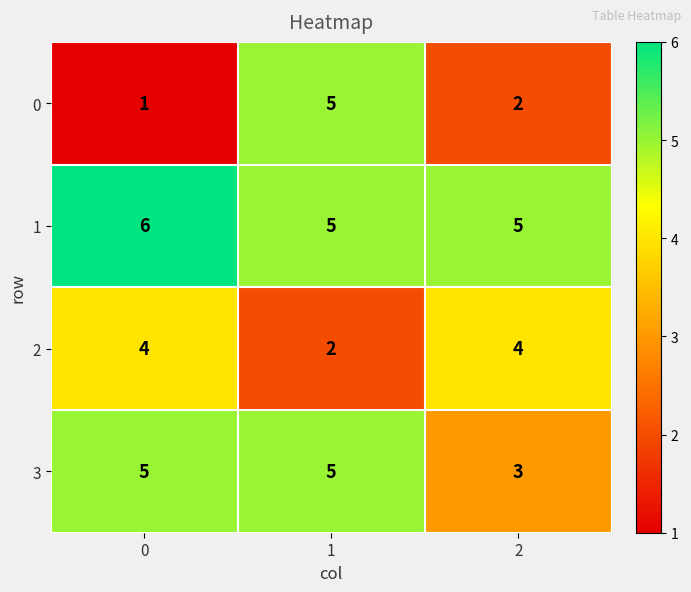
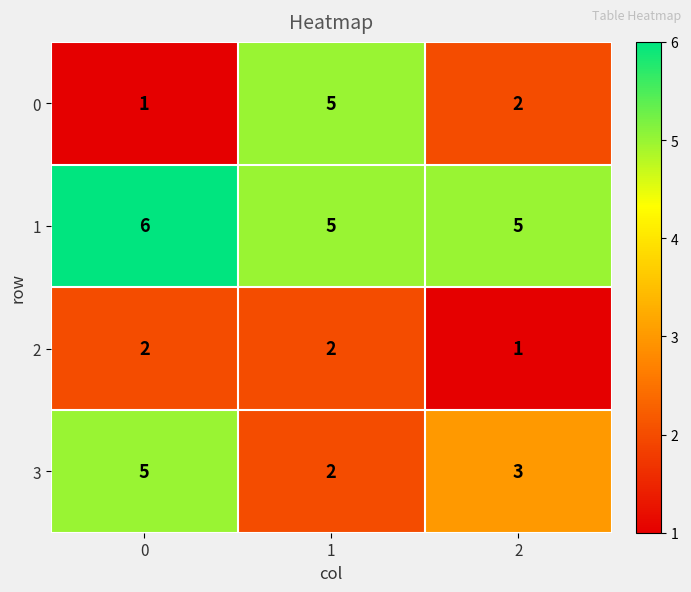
2, 0: 4 -> 2
2, 2: 4 -> 1
3, 1: 5 -> 2
